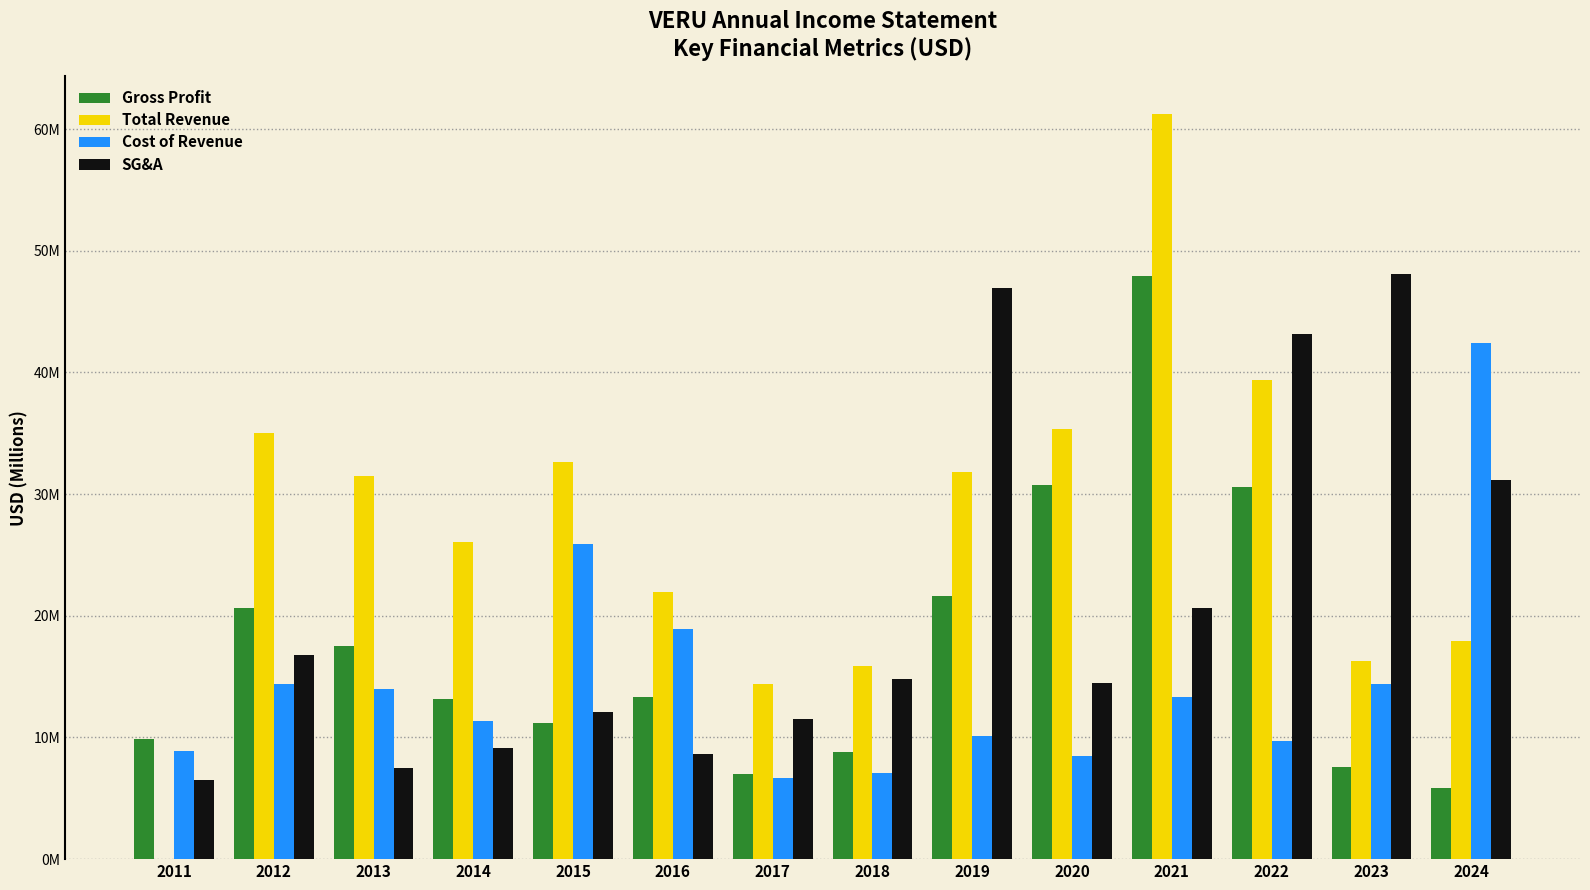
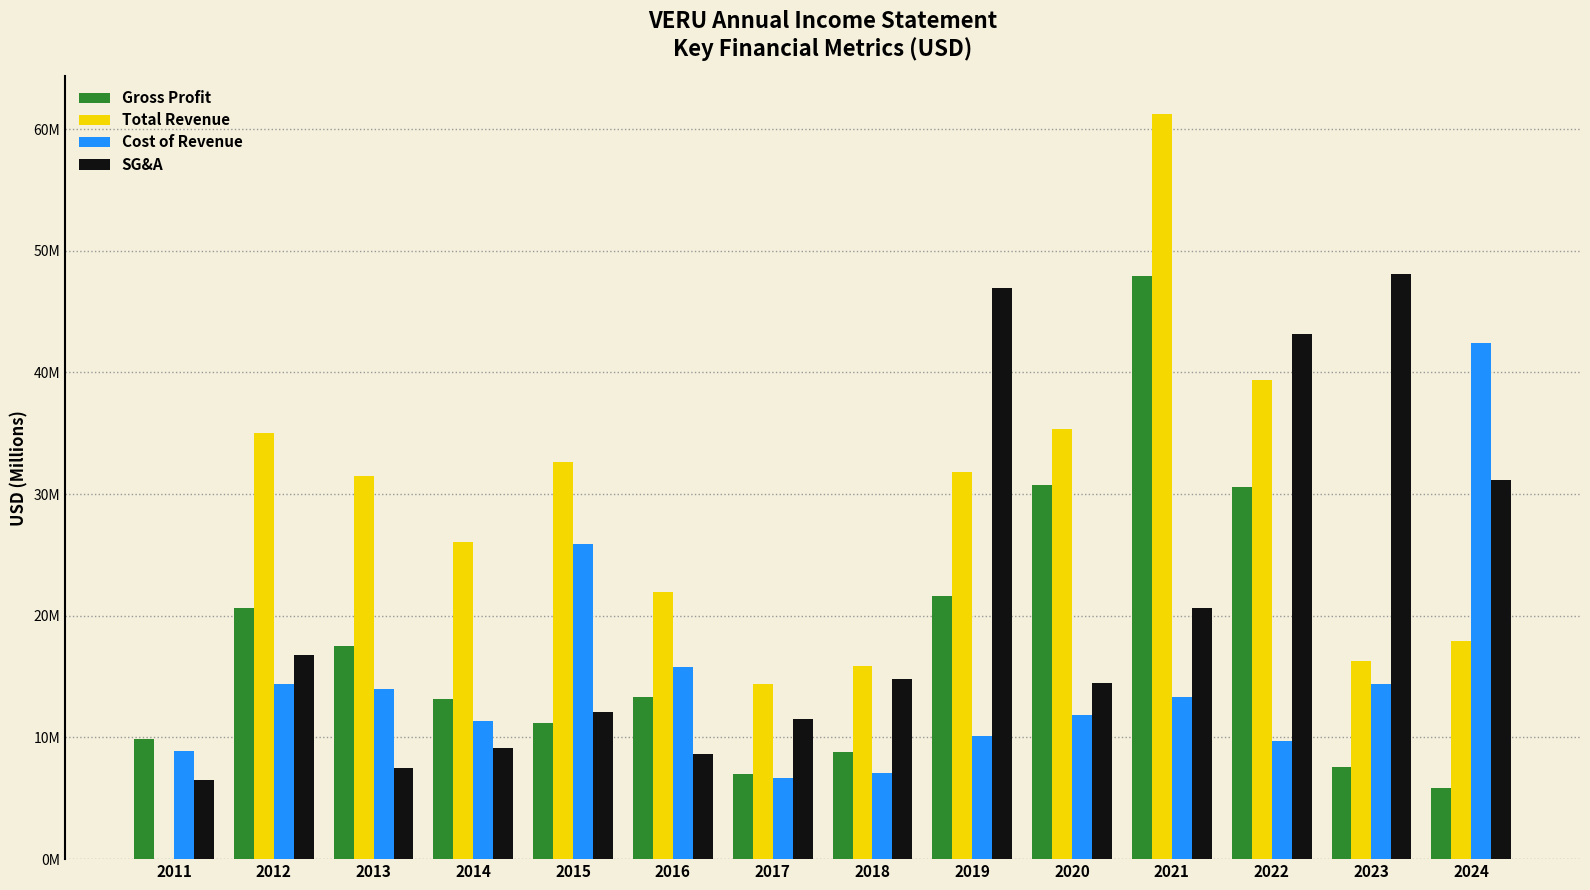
Cost of Revenue, 2016: 18900000 -> 15800000
Cost of Revenue, 2020: 8500000 -> 11800000
